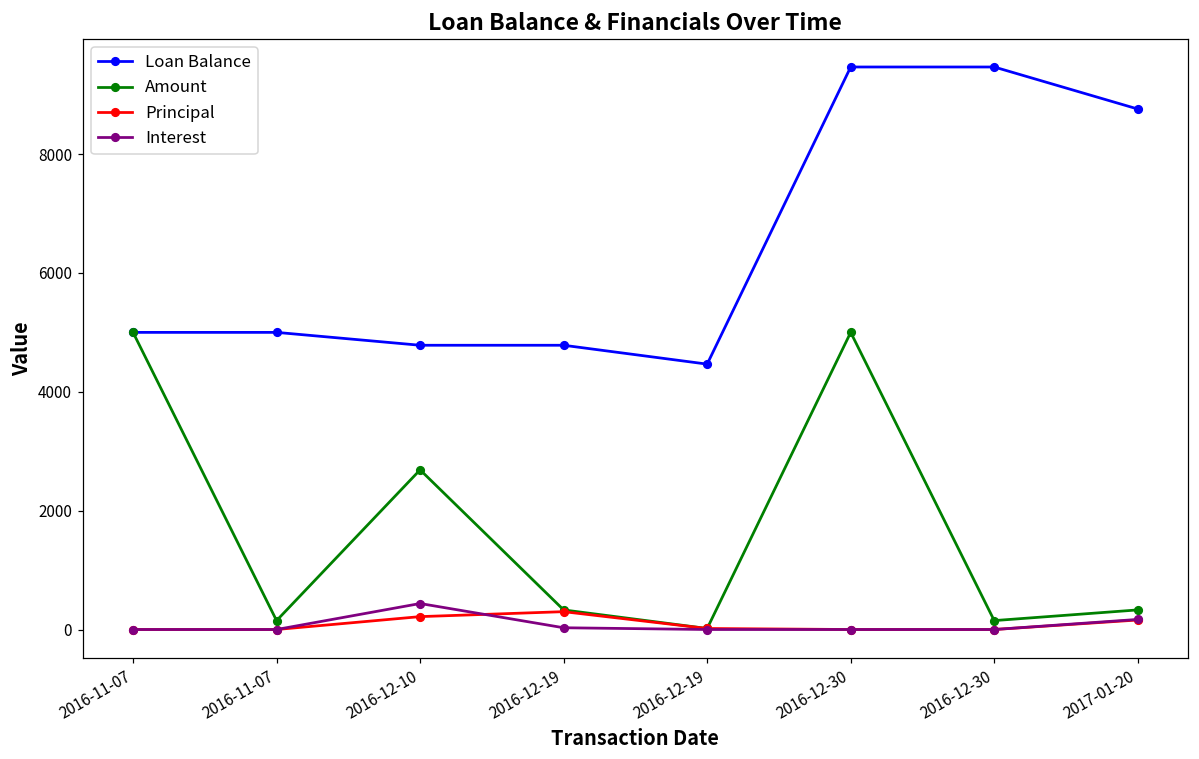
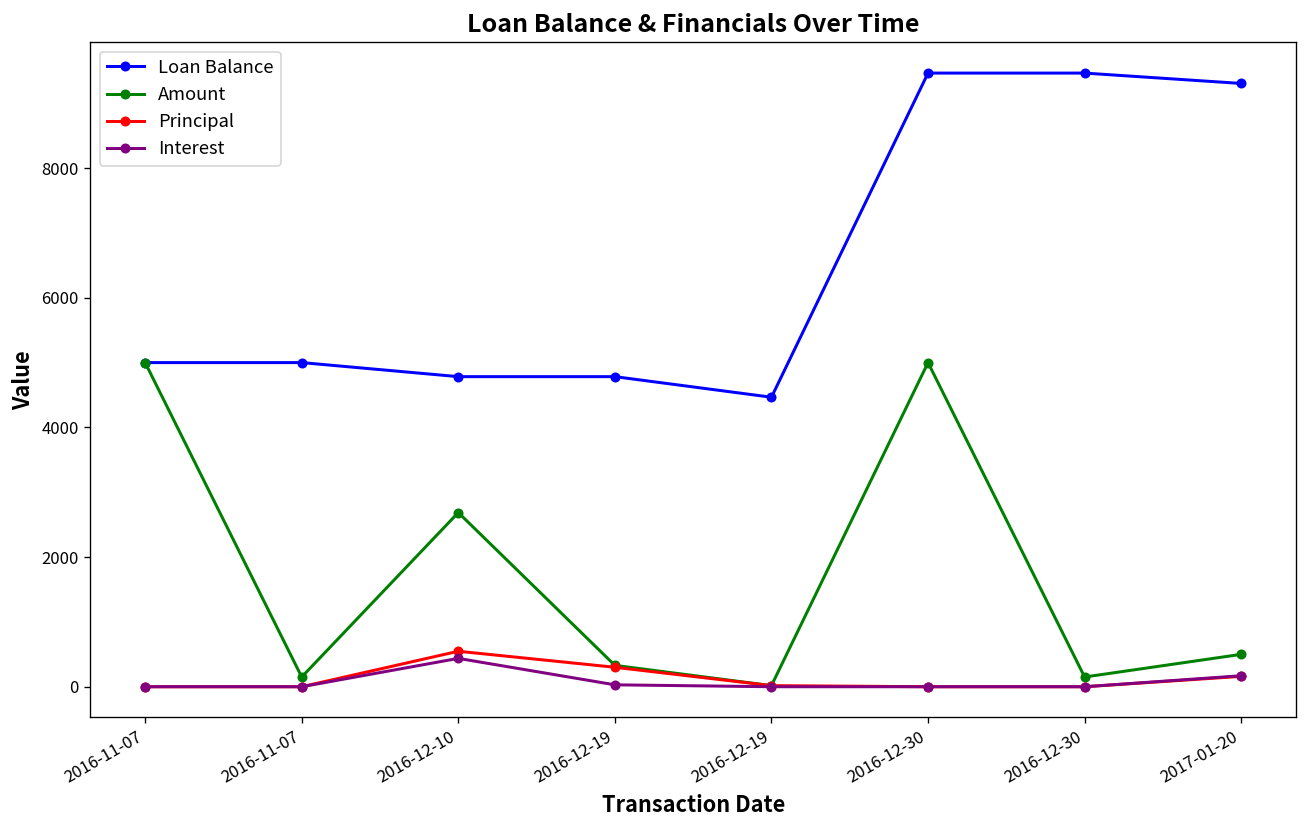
Principal, 2016-12-10: 200 -> 500
Loan Balance, 2017-01-20: 8800 -> 9300
Amount, 2017-01-20: 300 -> 500
